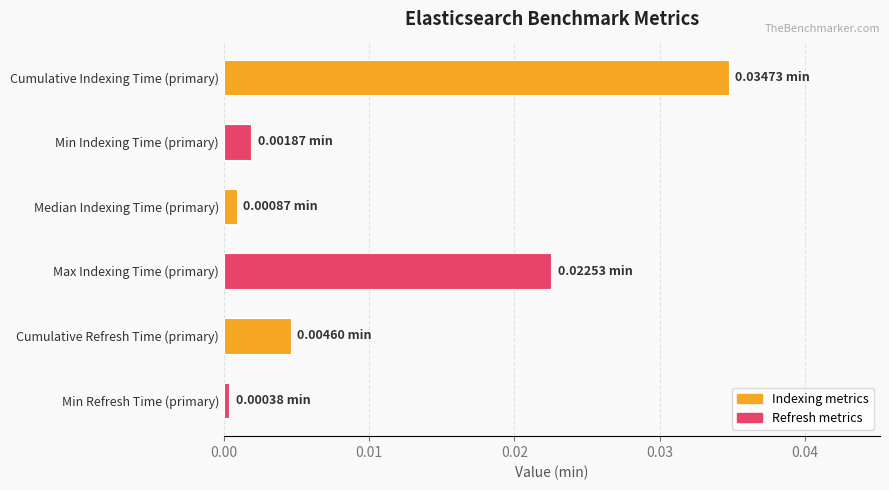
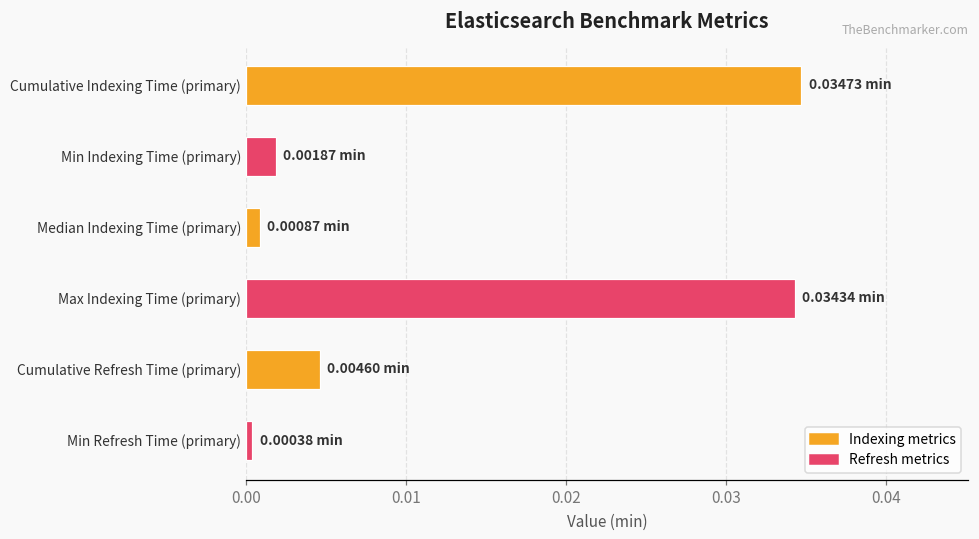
Max Indexing Time (primary): 0.02253 -> 0.03434
